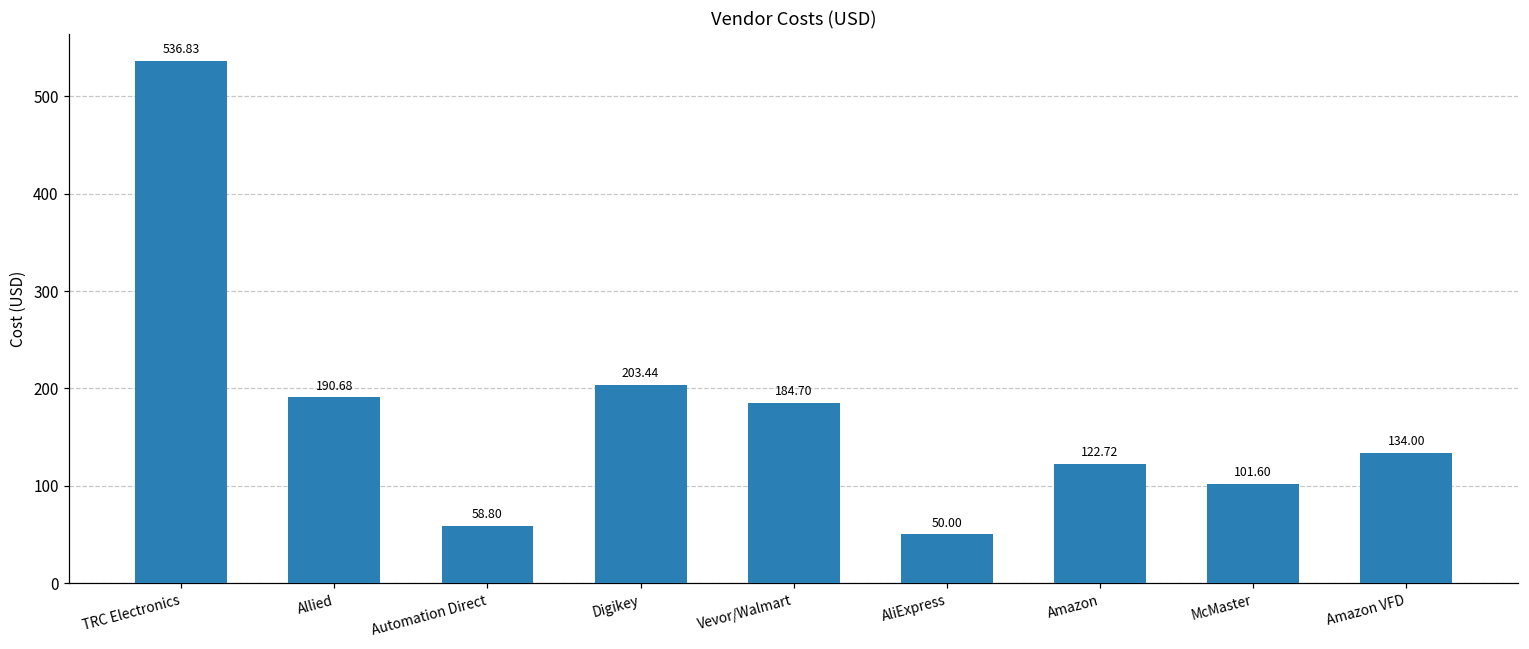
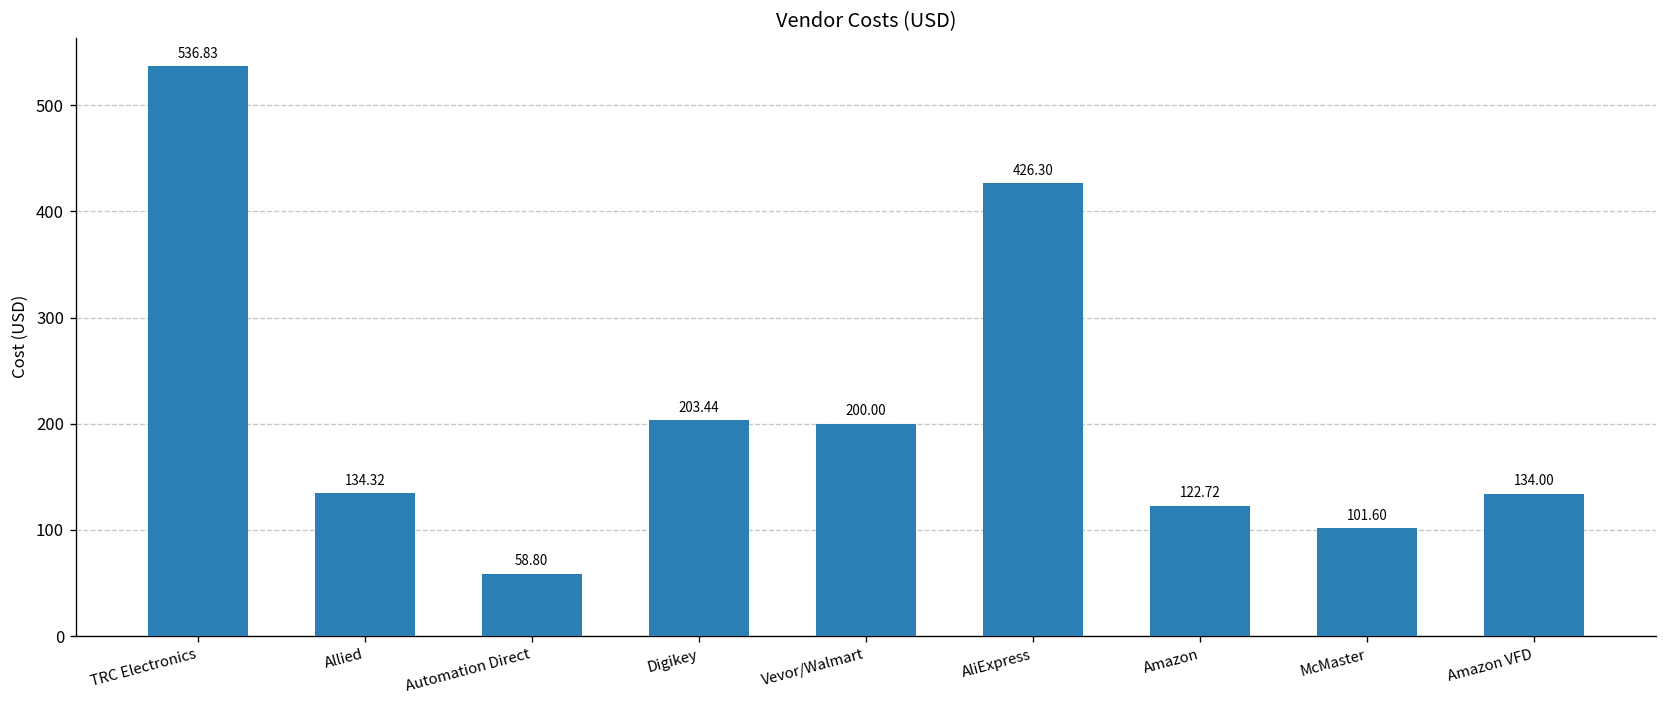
Allied: 190.68 -> 134.32
Vevor/Walmart: 184.70 -> 200.00
AliExpress: 50.00 -> 426.30
